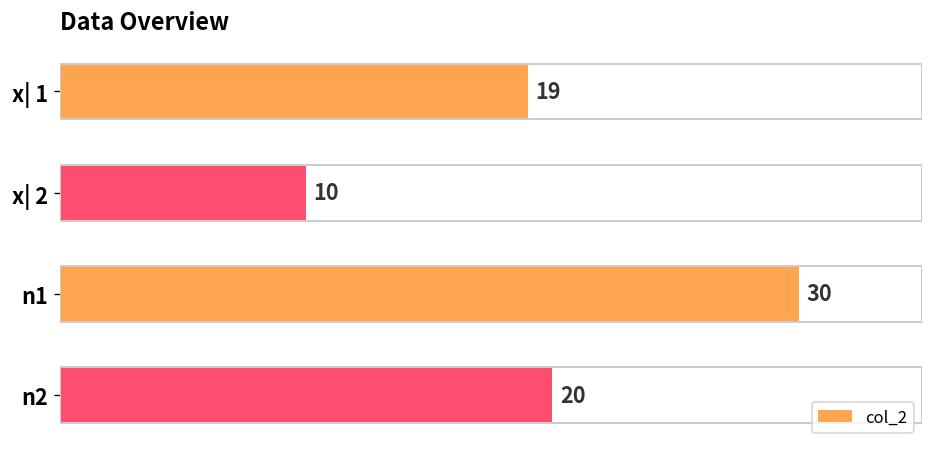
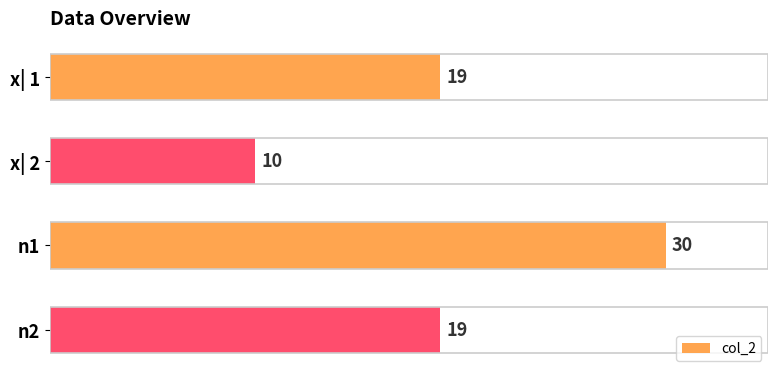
n2: 20 -> 19
